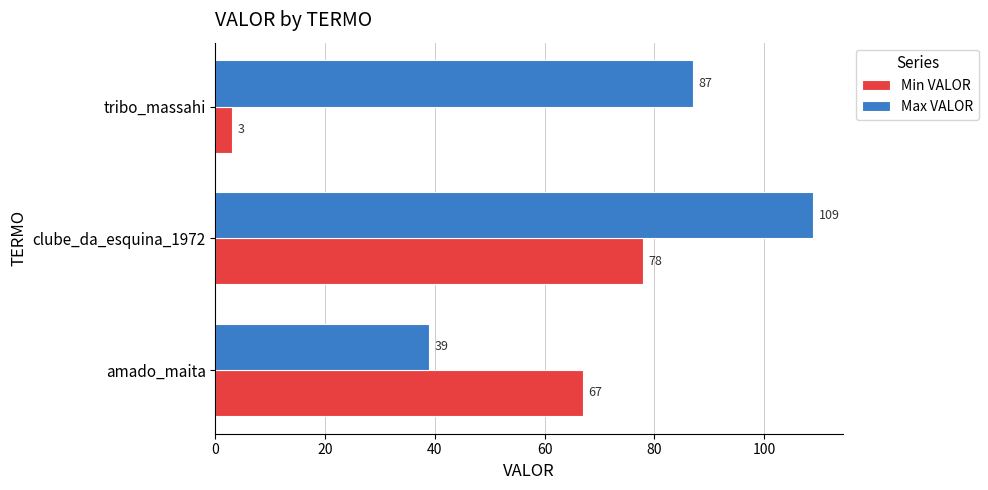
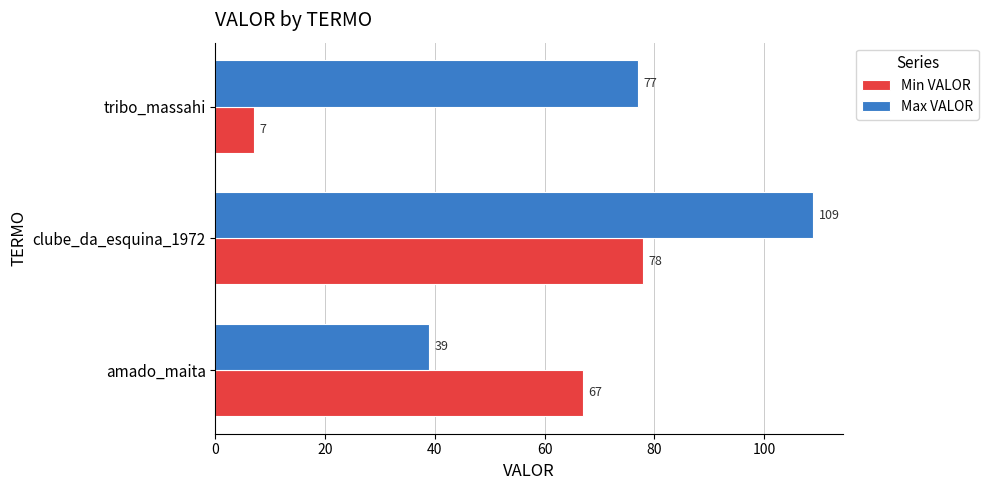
Max VALOR, tribo_massahi: 87 -> 77
Min VALOR, tribo_massahi: 3 -> 7
